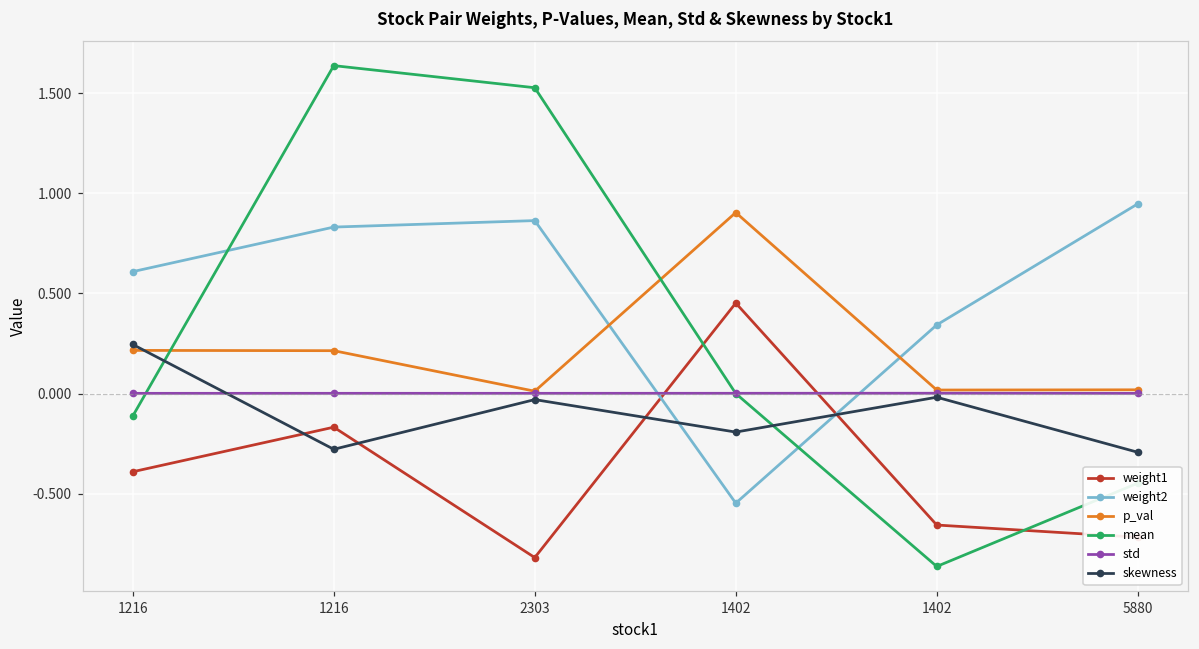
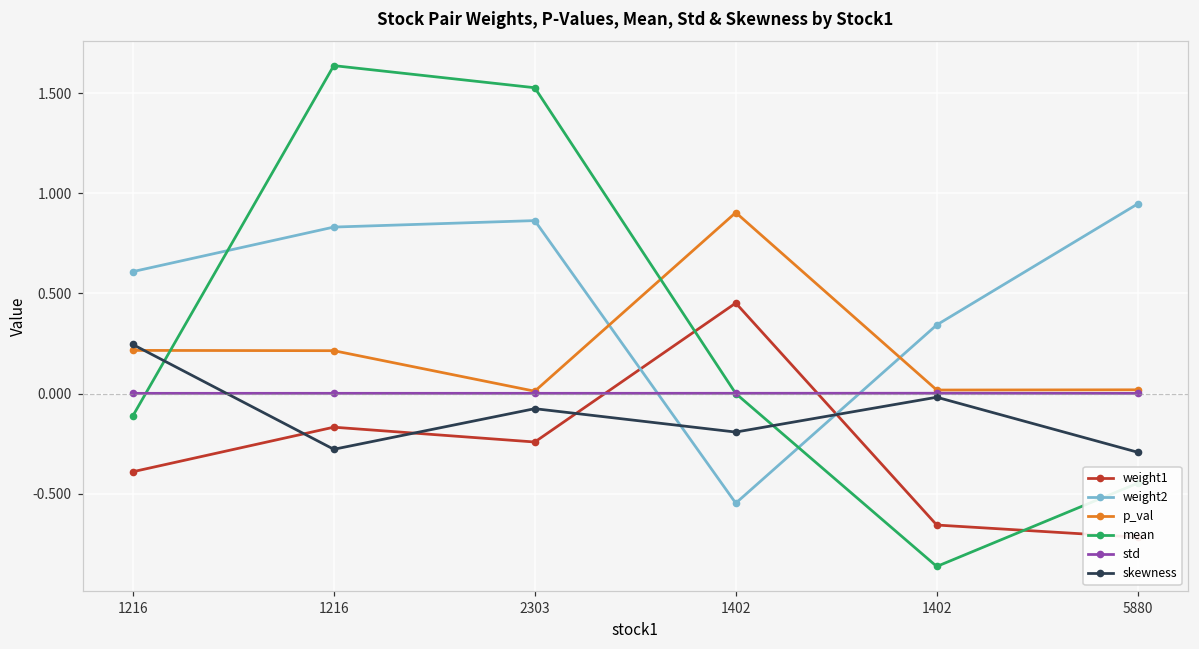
weight1, 2303: -0.82 -> -0.24
skewness, 2303: -0.03 -> -0.08
